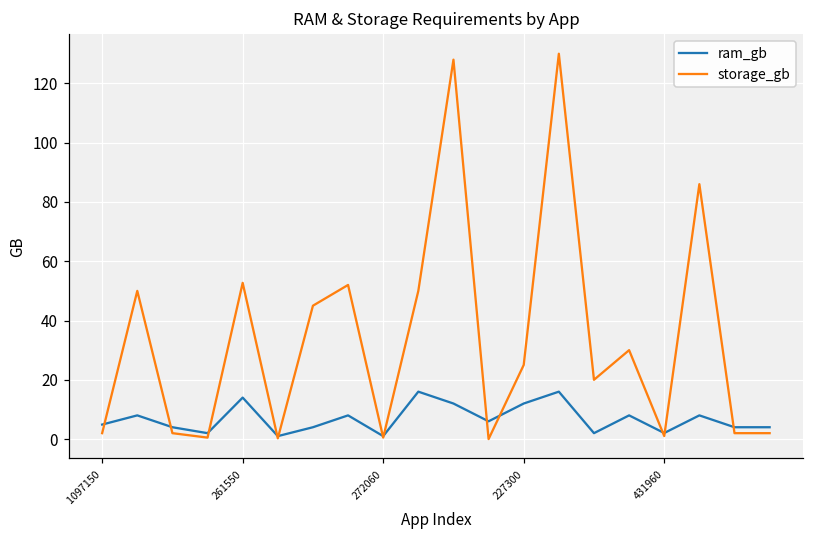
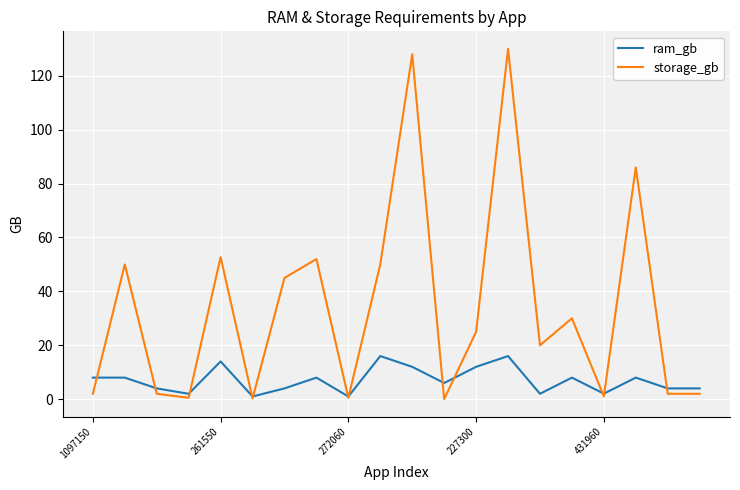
ram_gb, 1097150: 5 -> 8
